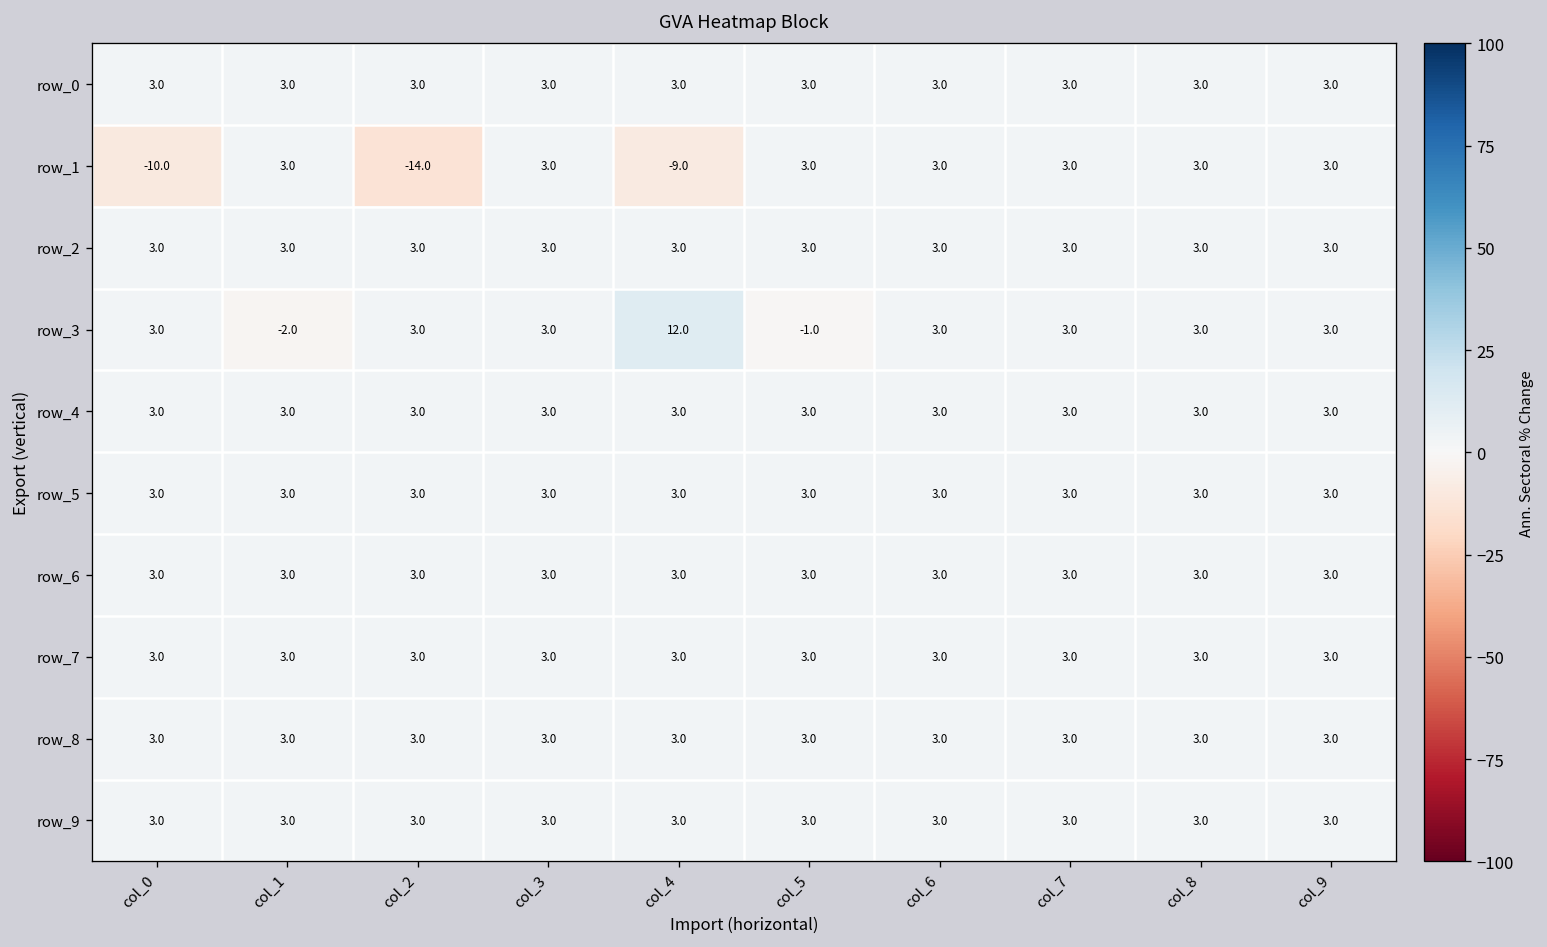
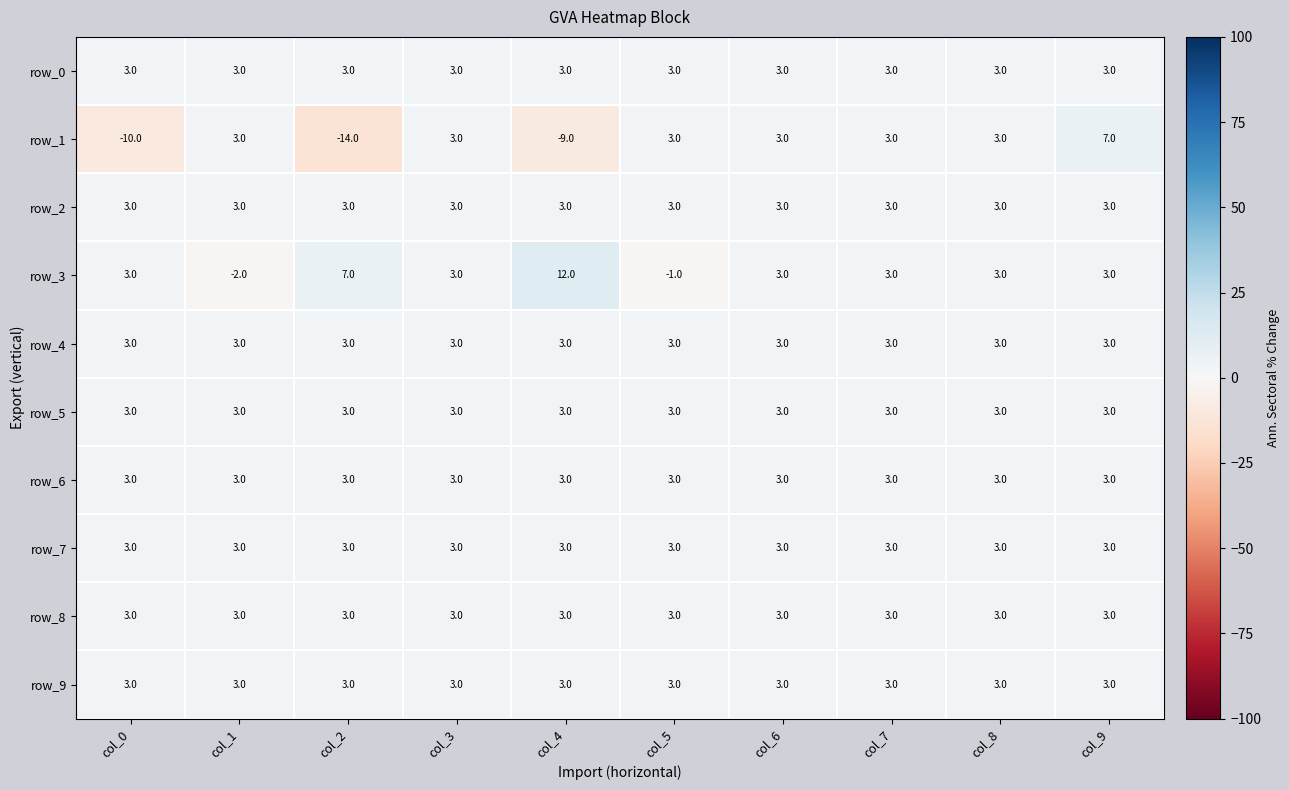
row_1, col_9: 3.0 -> 7.0
row_3, col_2: 3.0 -> 7.0
